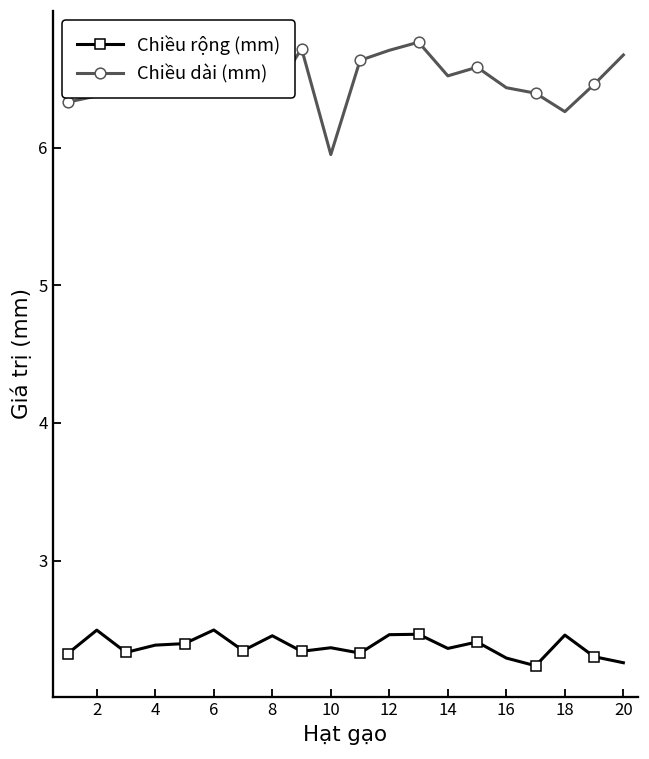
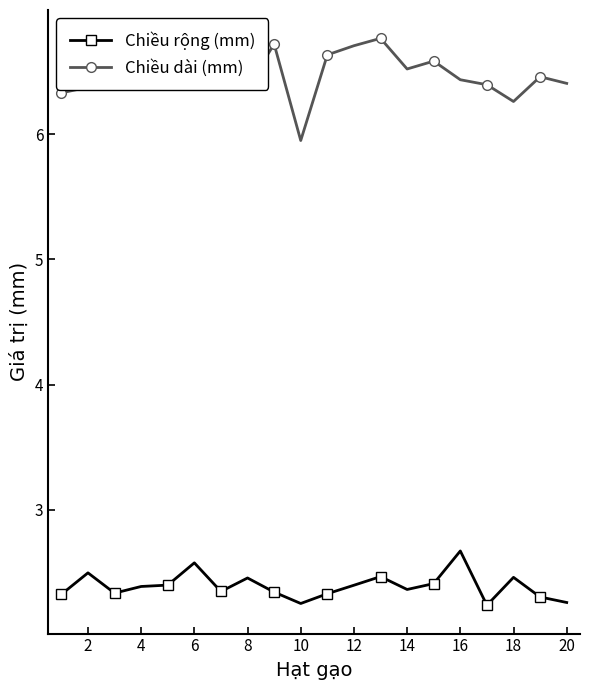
Chiều rộng (mm), 6: 2.50 -> 2.57
Chiều rộng (mm), 10: 2.37 -> 2.25
Chiều rộng (mm), 12: 2.46 -> 2.40
Chiều rộng (mm), 16: 2.29 -> 2.67
Chiều dài (mm), 20: 6.68 -> 6.41
